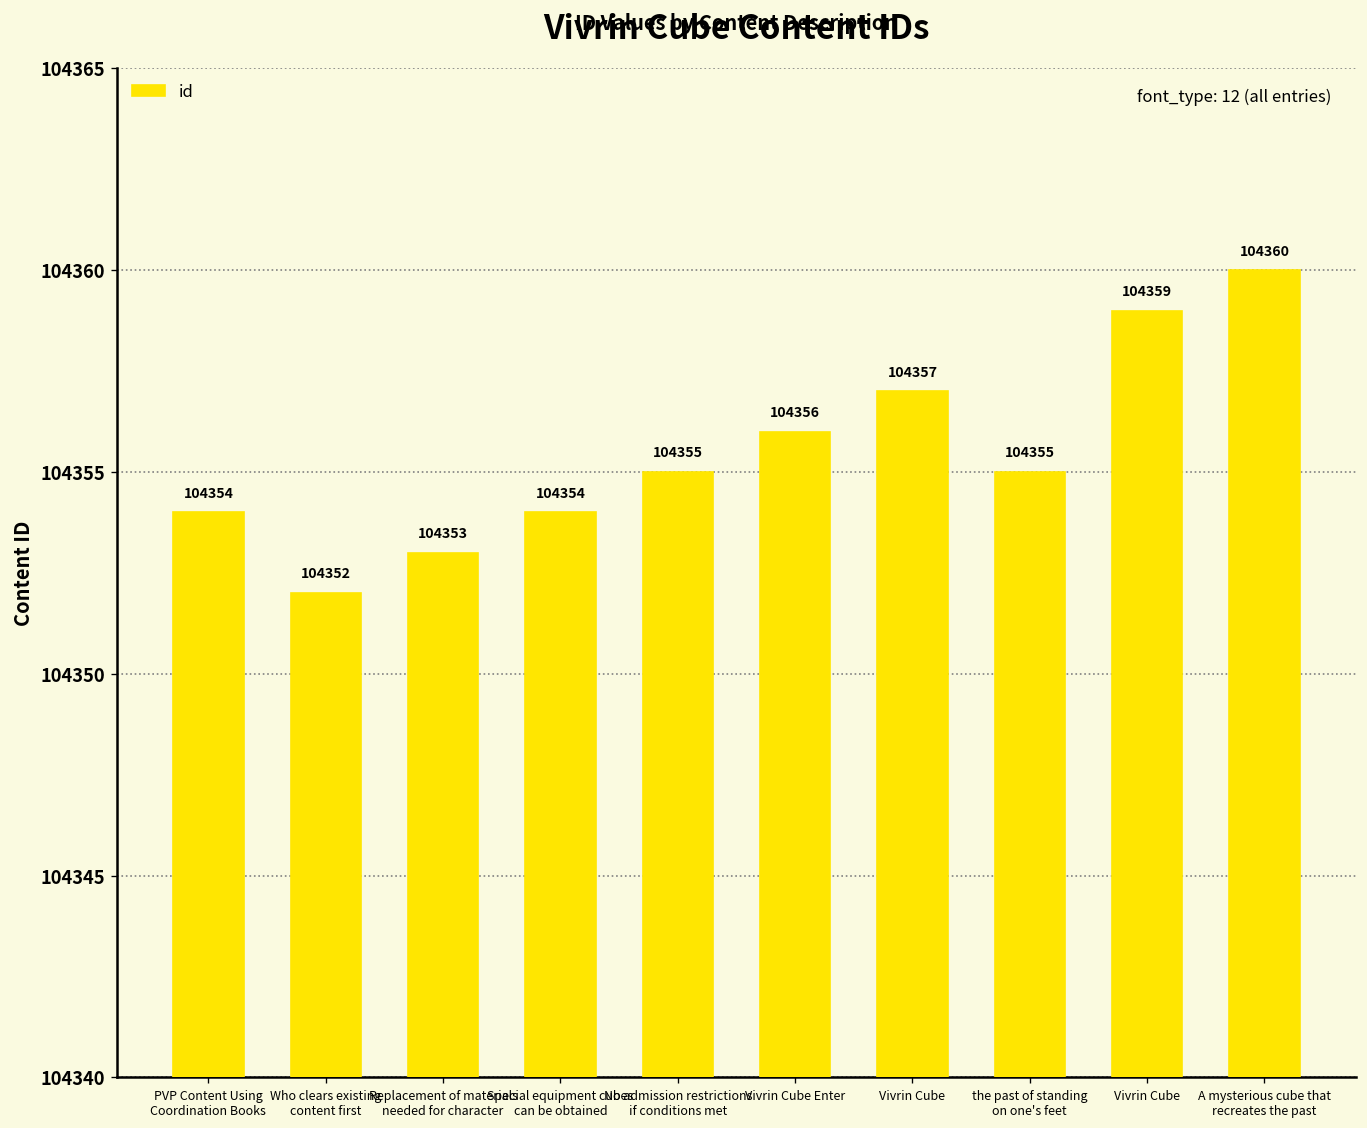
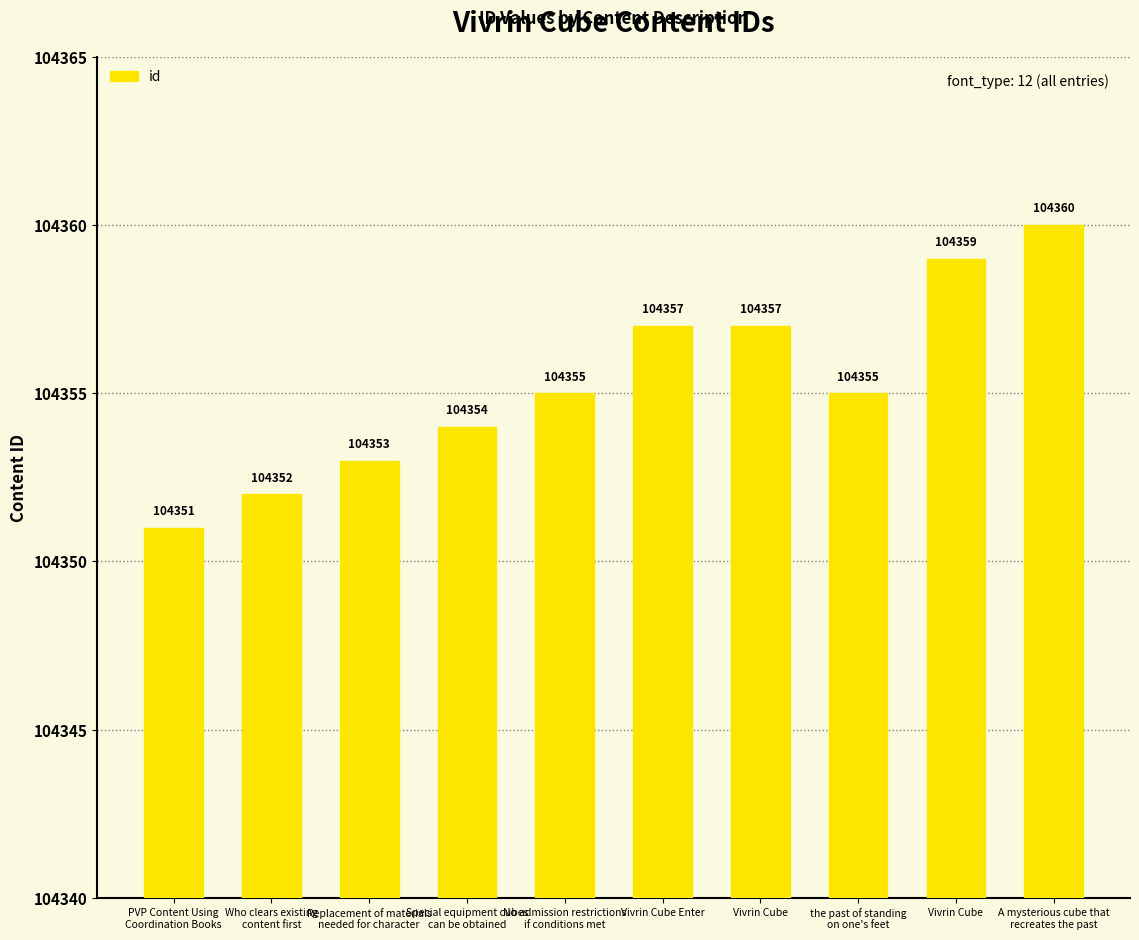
PVP Content Using Coordination Books: 104354 -> 104351
Vivrin Cube Enter: 104356 -> 104357
